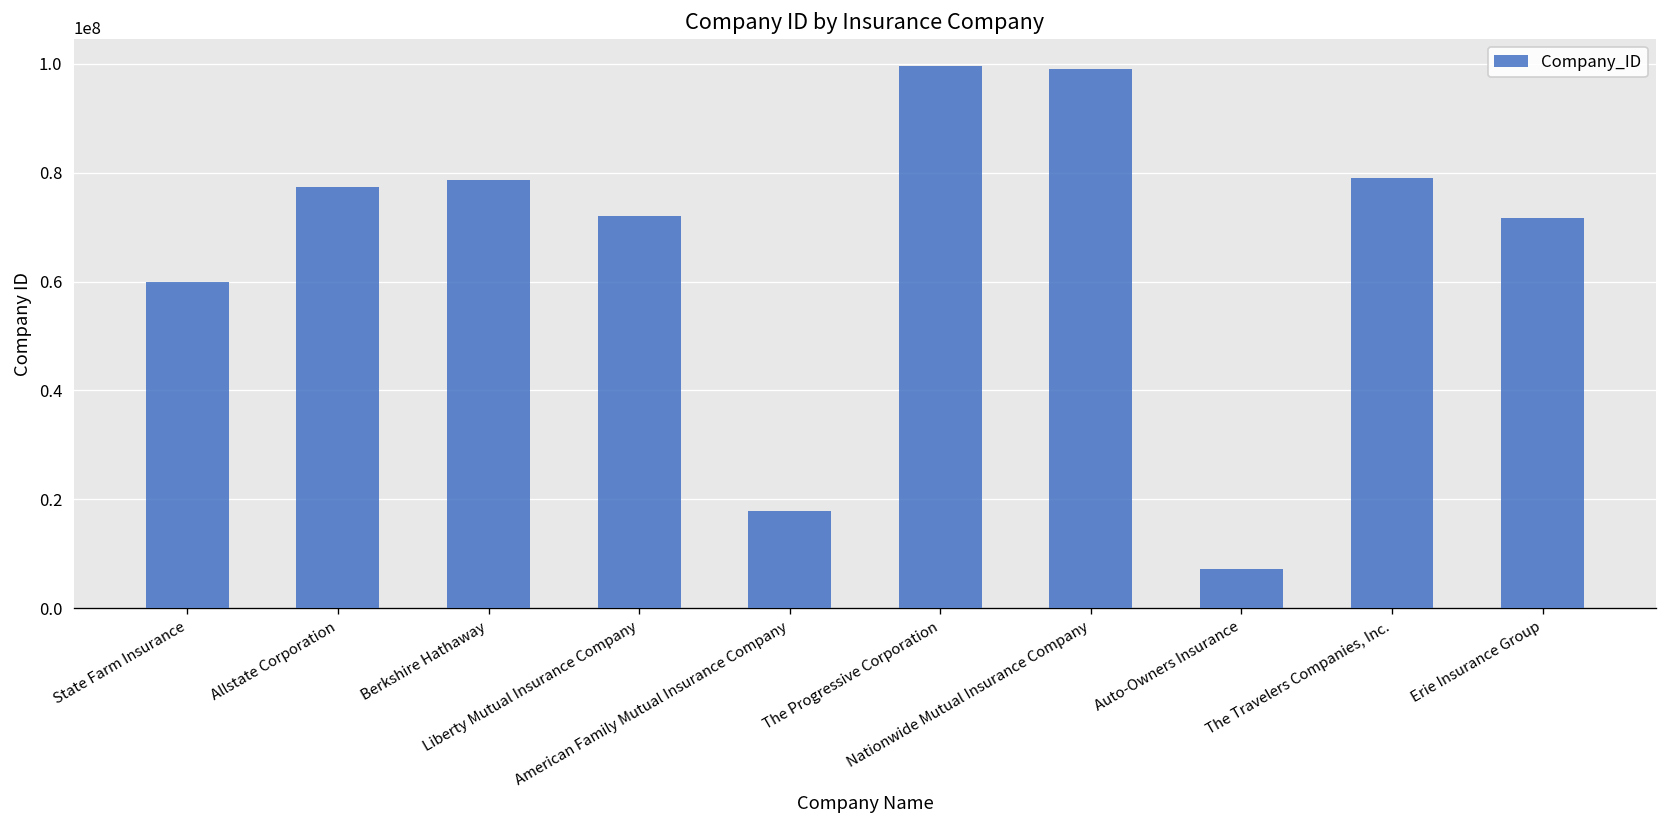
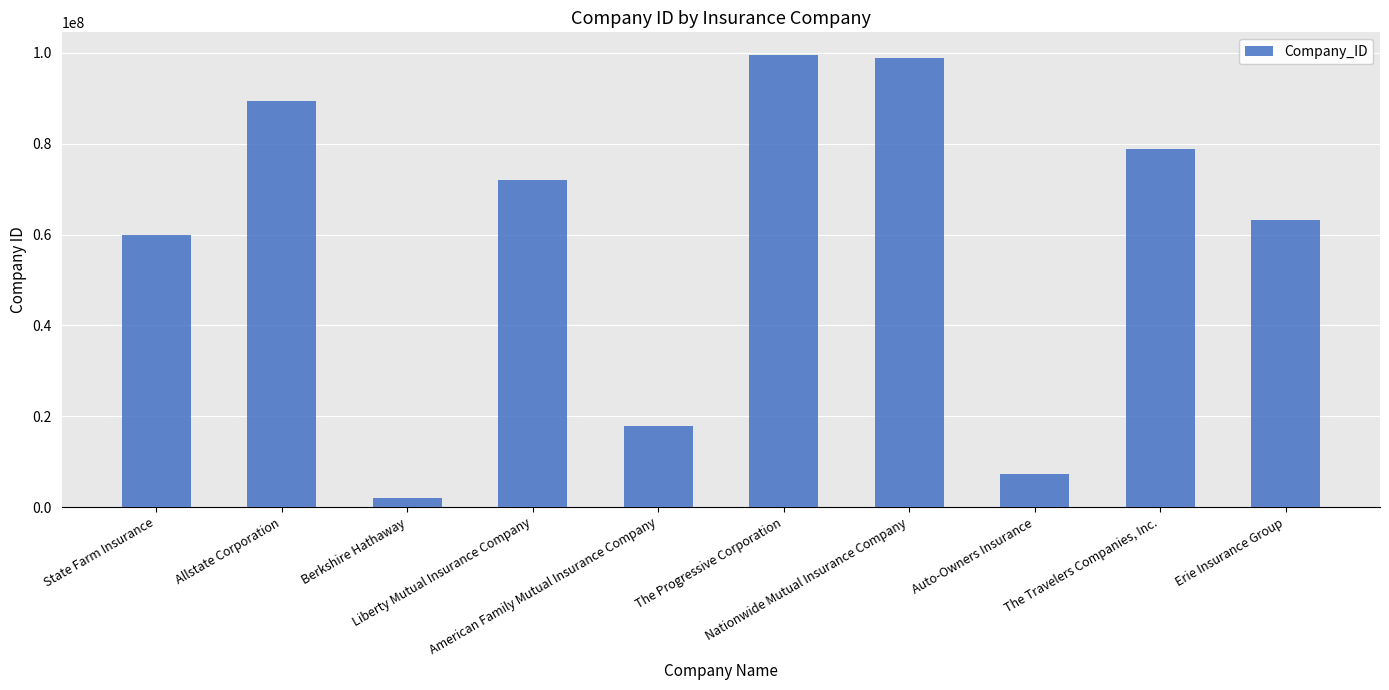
Allstate Corporation: 77000000 -> 89000000
Berkshire Hathaway: 79000000 -> 2000000
Erie Insurance Group: 72000000 -> 63000000
